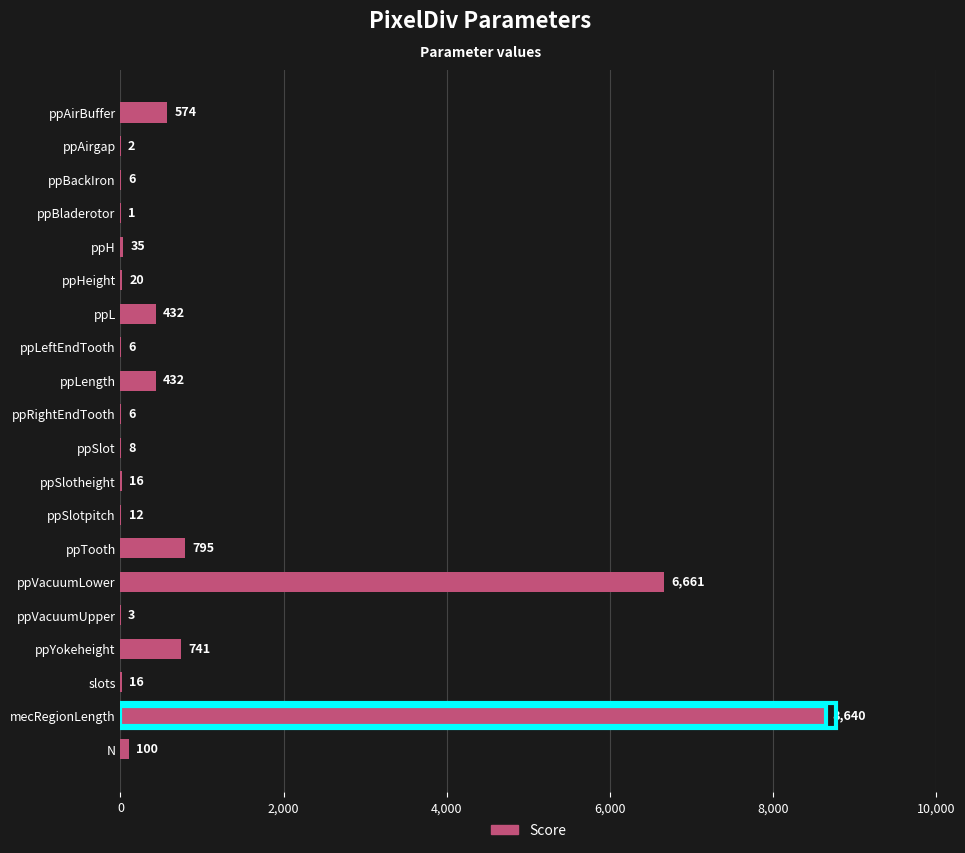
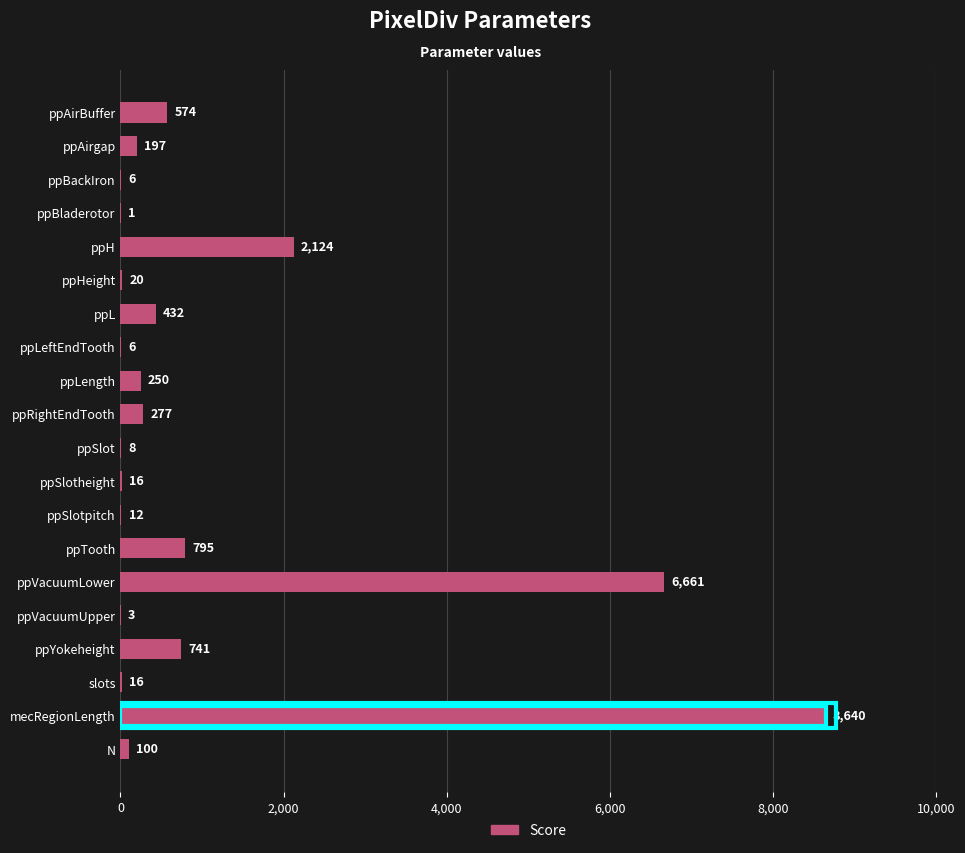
ppAirgap: 2 -> 197
ppH: 35 -> 2,124
ppLength: 432 -> 250
ppRightEndTooth: 6 -> 277
